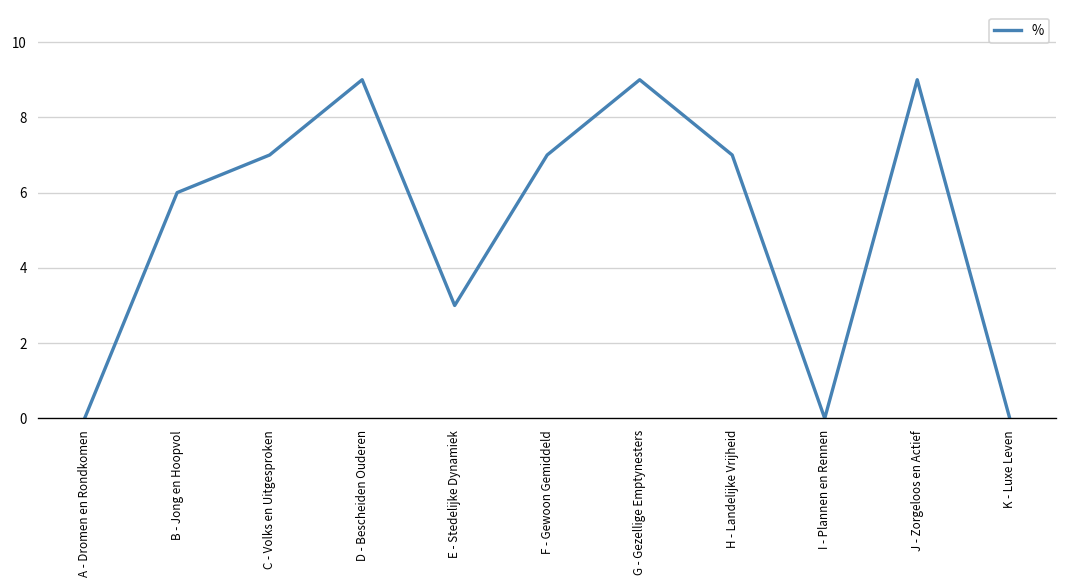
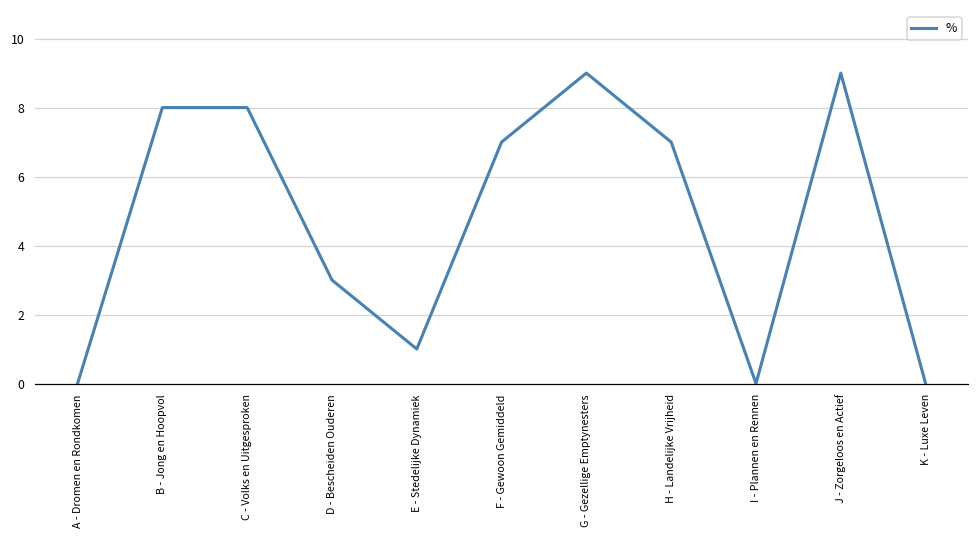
B - Jong en Hoopvol: 6 -> 8
C - Volks en Uitgesproken: 7 -> 8
D - Bescheiden Ouderen: 9 -> 3
E - Stedelijke Dynamiek: 3 -> 1
